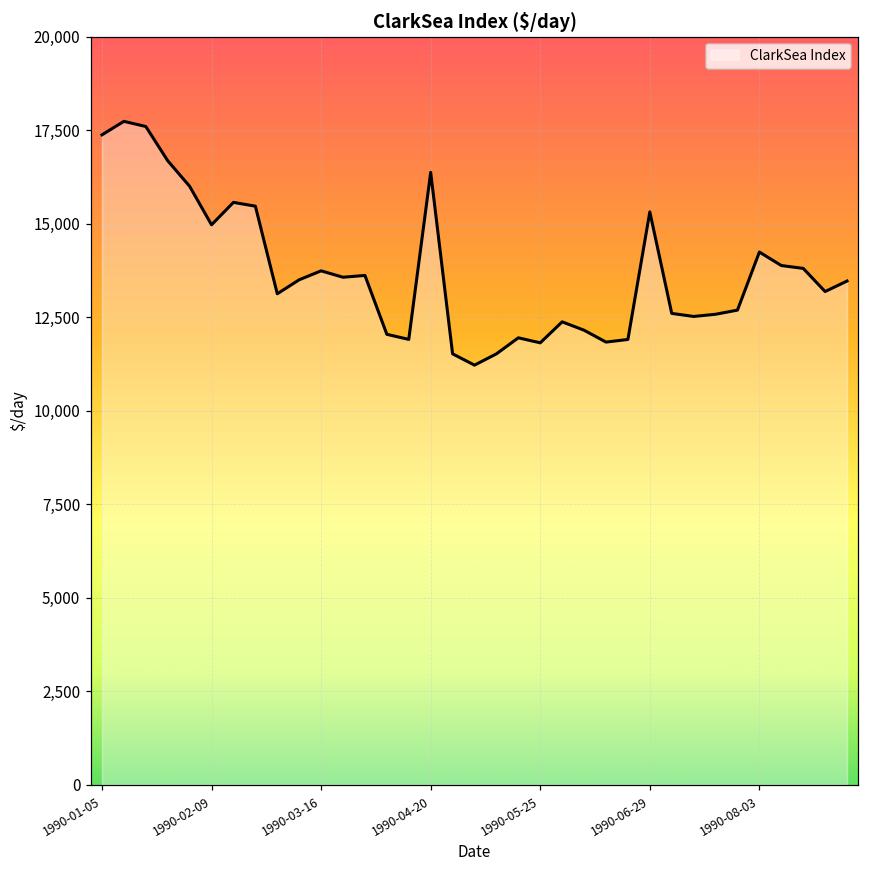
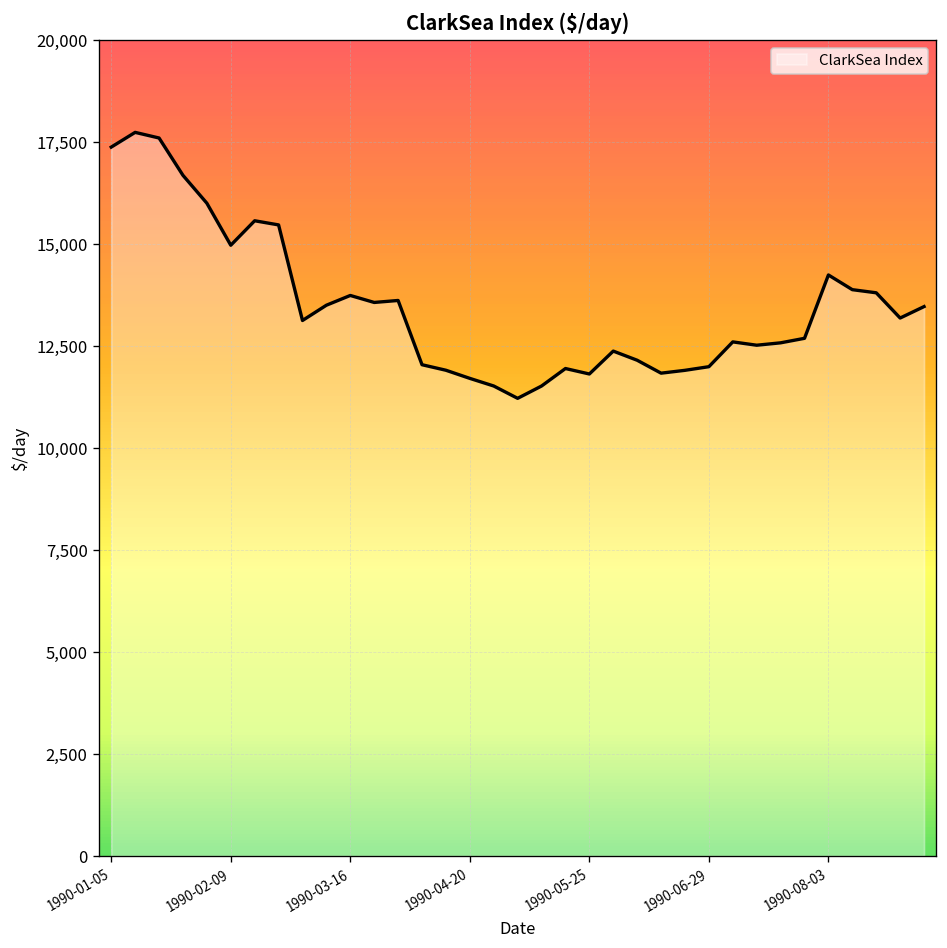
1990-04-20: 16,400 -> 11,700
1990-06-29: 15,300 -> 12,000
